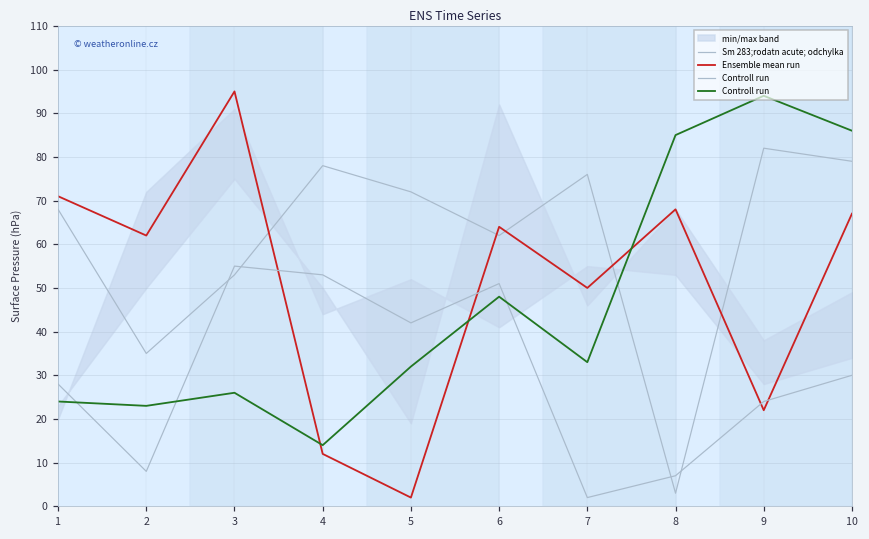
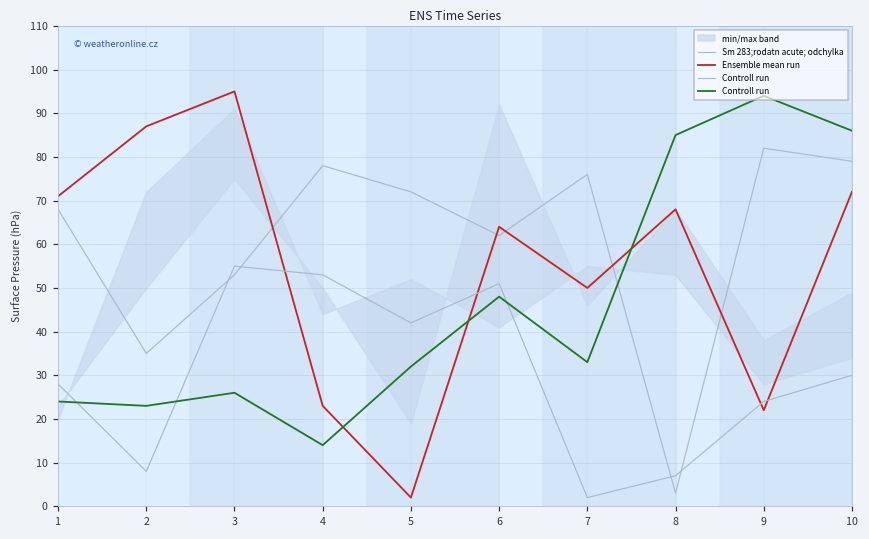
Ensemble mean run, 2: 62 -> 87
Ensemble mean run, 4: 12 -> 23
Ensemble mean run, 10: 67 -> 72
